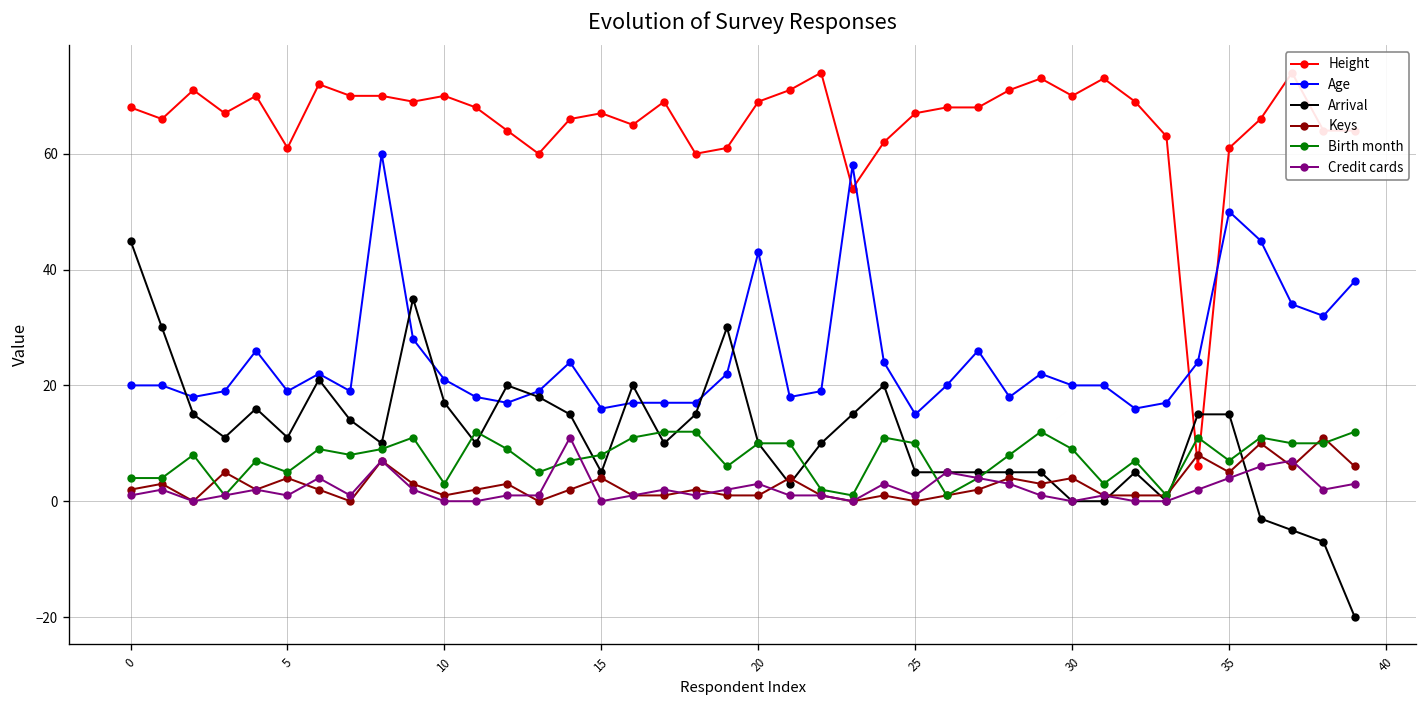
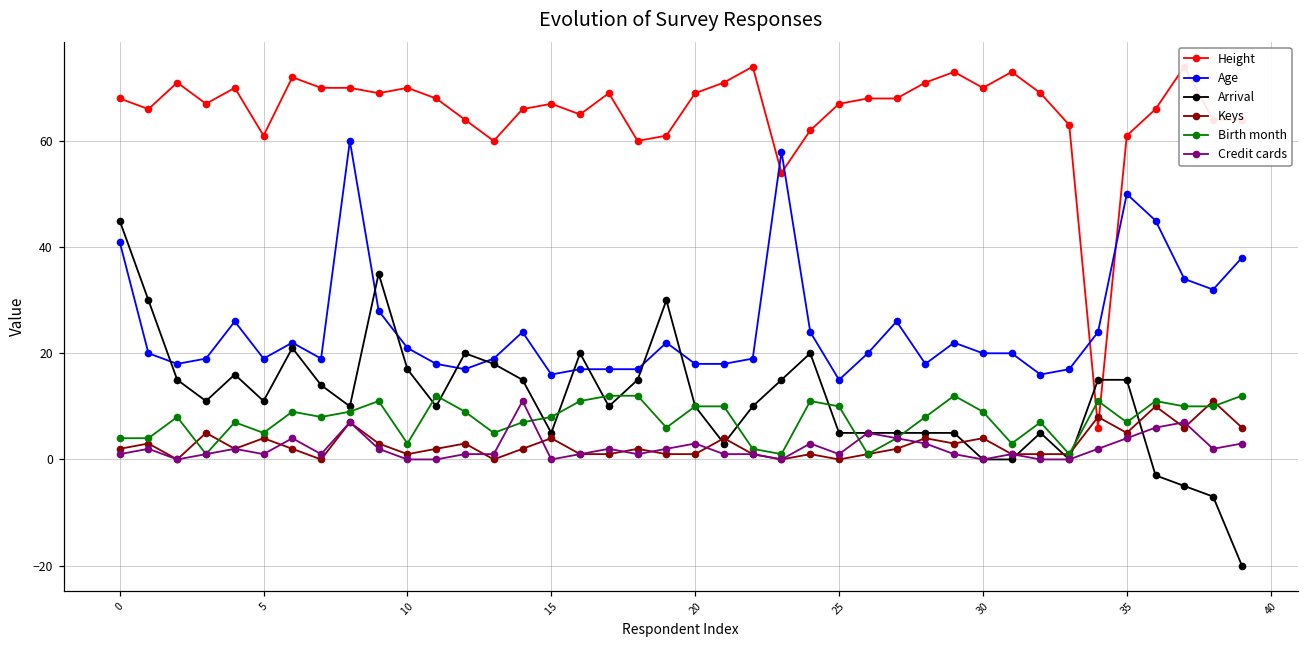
Age, 0: 20 -> 41
Age, 20: 43 -> 18
